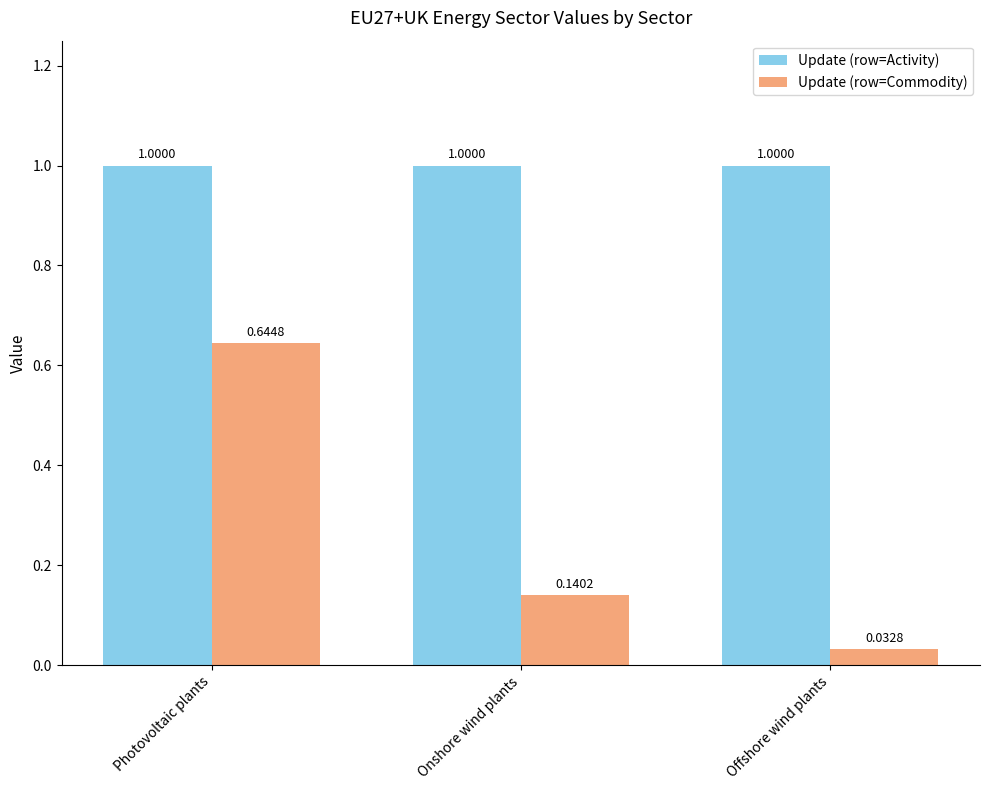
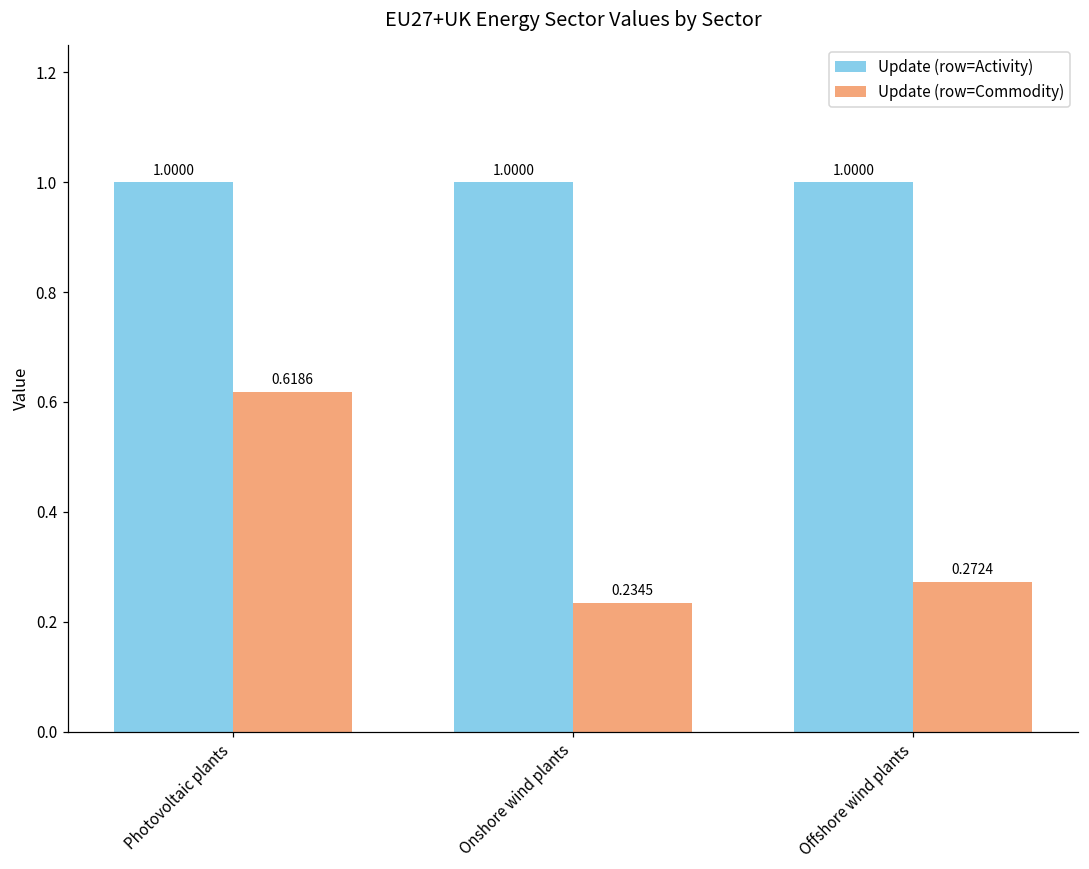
Update (row=Commodity), Photovoltaic plants: 0.6448 -> 0.6186
Update (row=Commodity), Onshore wind plants: 0.1402 -> 0.2345
Update (row=Commodity), Offshore wind plants: 0.0328 -> 0.2724
